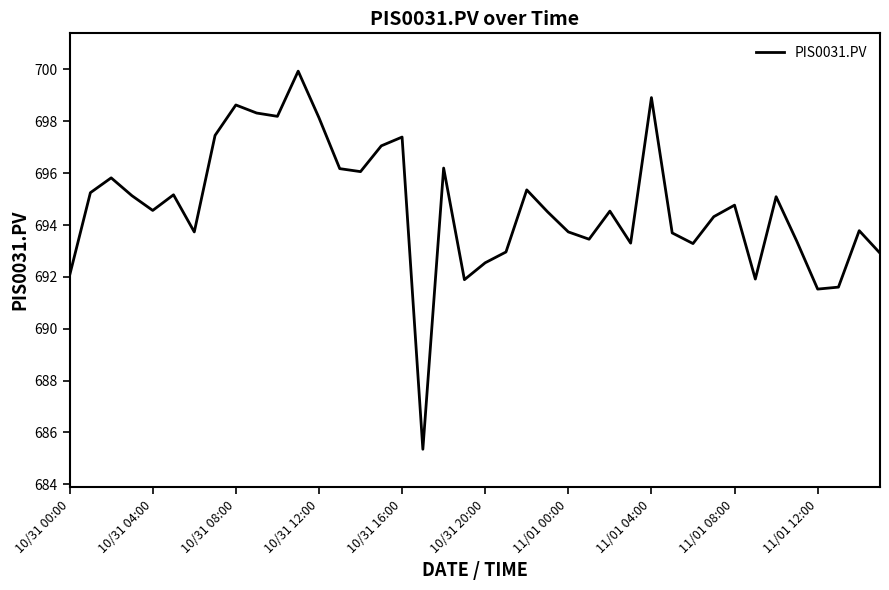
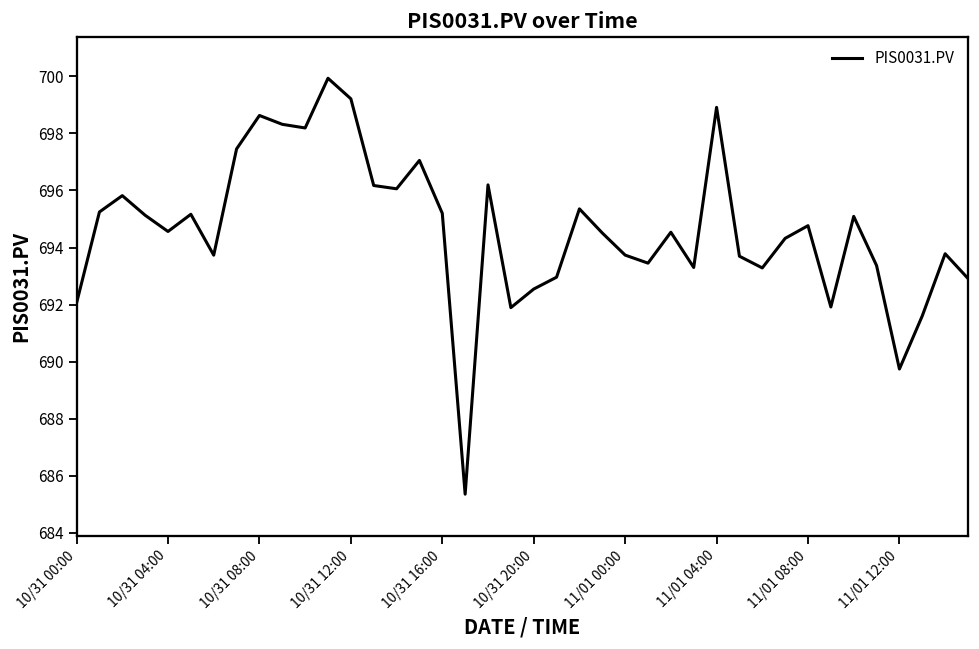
10/31 12:00: 698.1 -> 699.2
10/31 16:00: 697.4 -> 695.2
11/01 12:00: 691.5 -> 689.7
